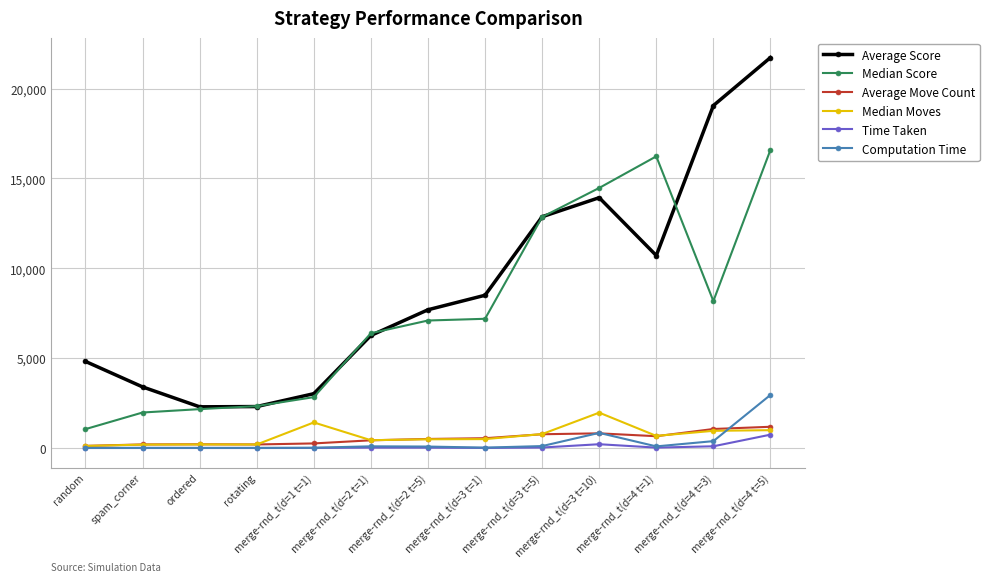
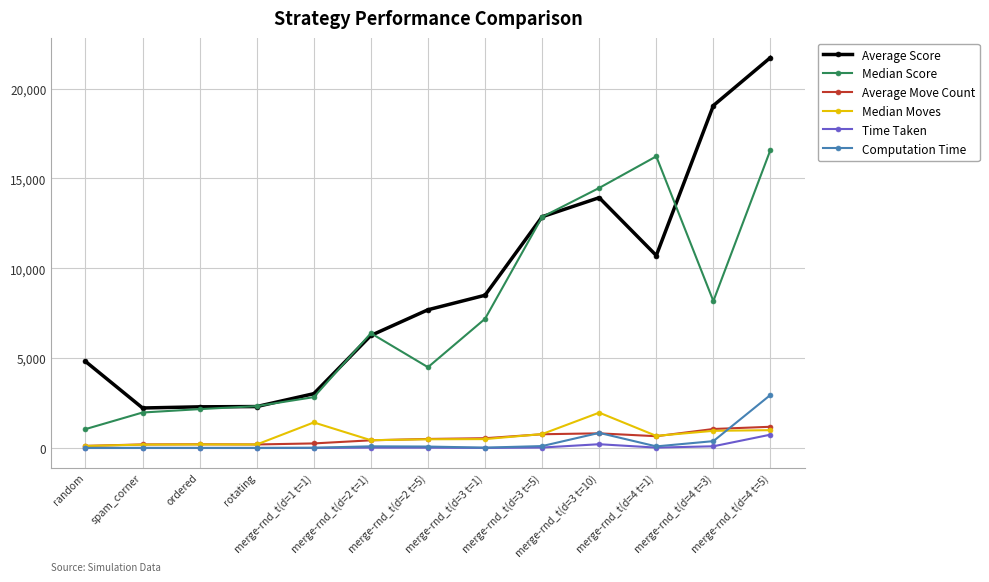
Average Score, spam_corner: 3,400 -> 2,200
Median Score, merge-rnd_t(d=2 t=5): 7,100 -> 4,500
